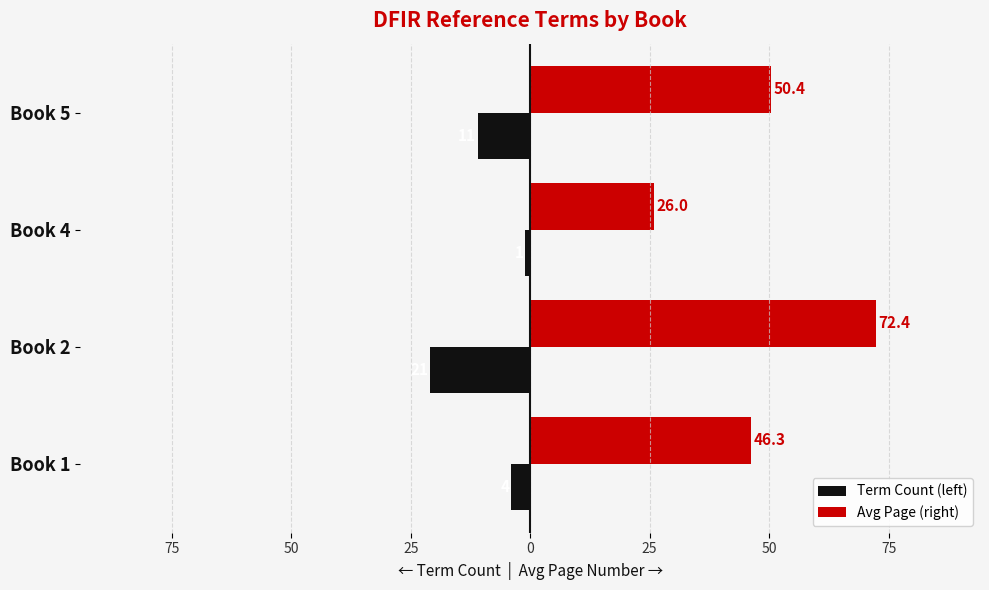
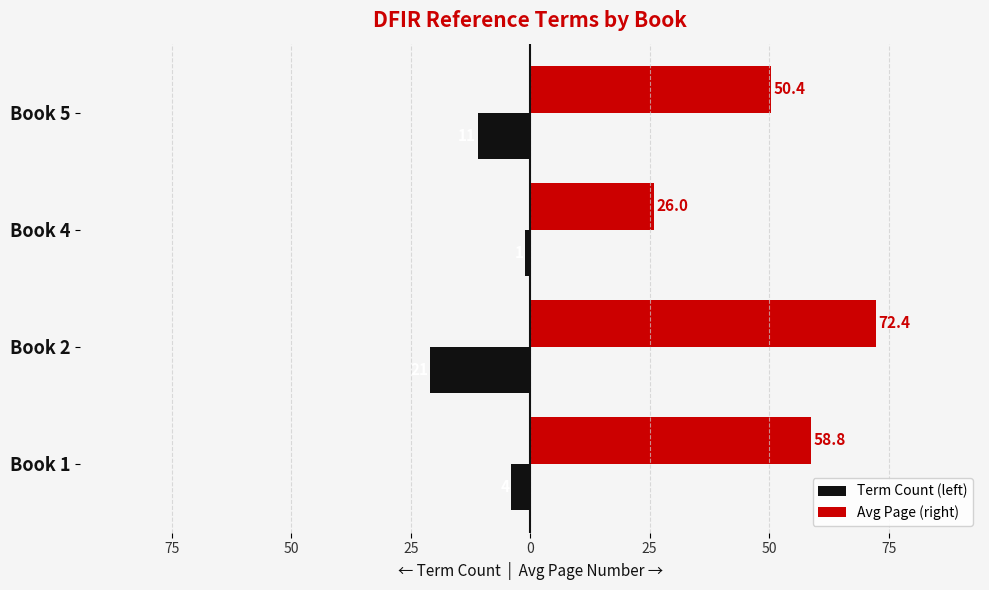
Avg Page (right), Book 1: 46.3 -> 58.8
